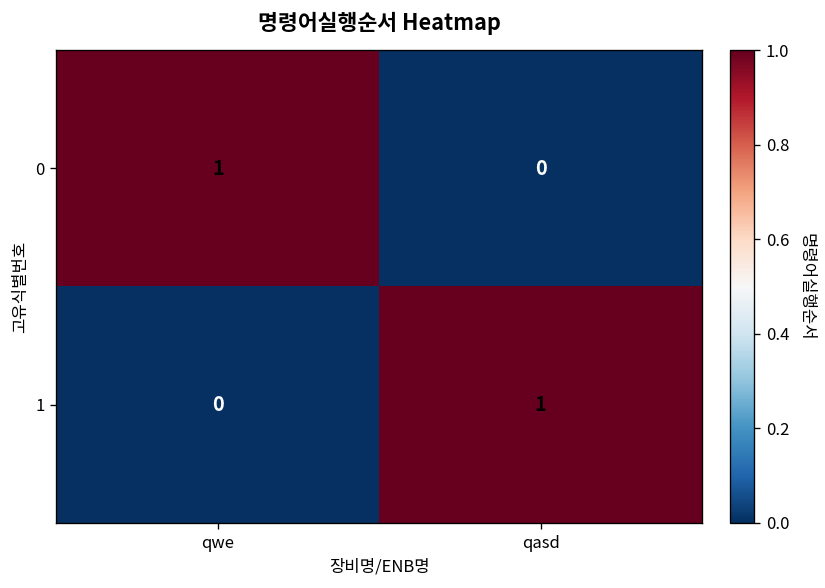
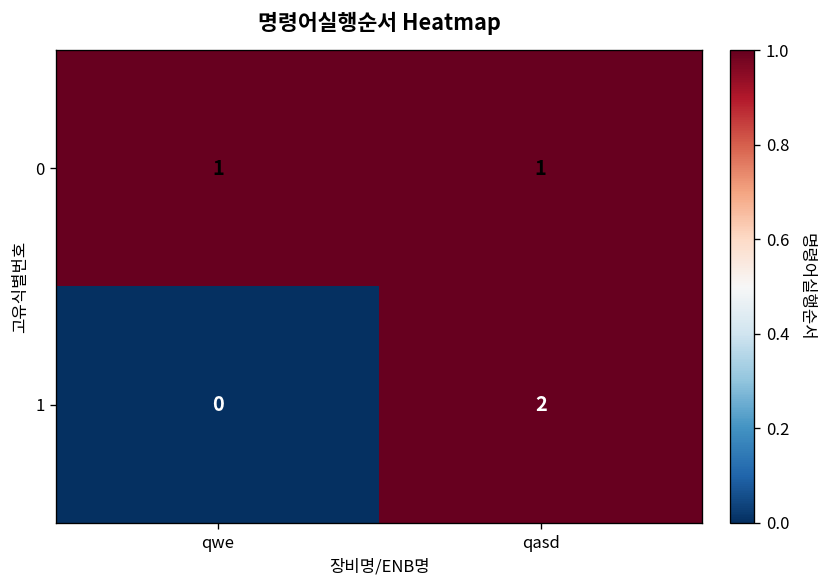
0, qasd: 0 -> 1
1, qasd: 1 -> 2
